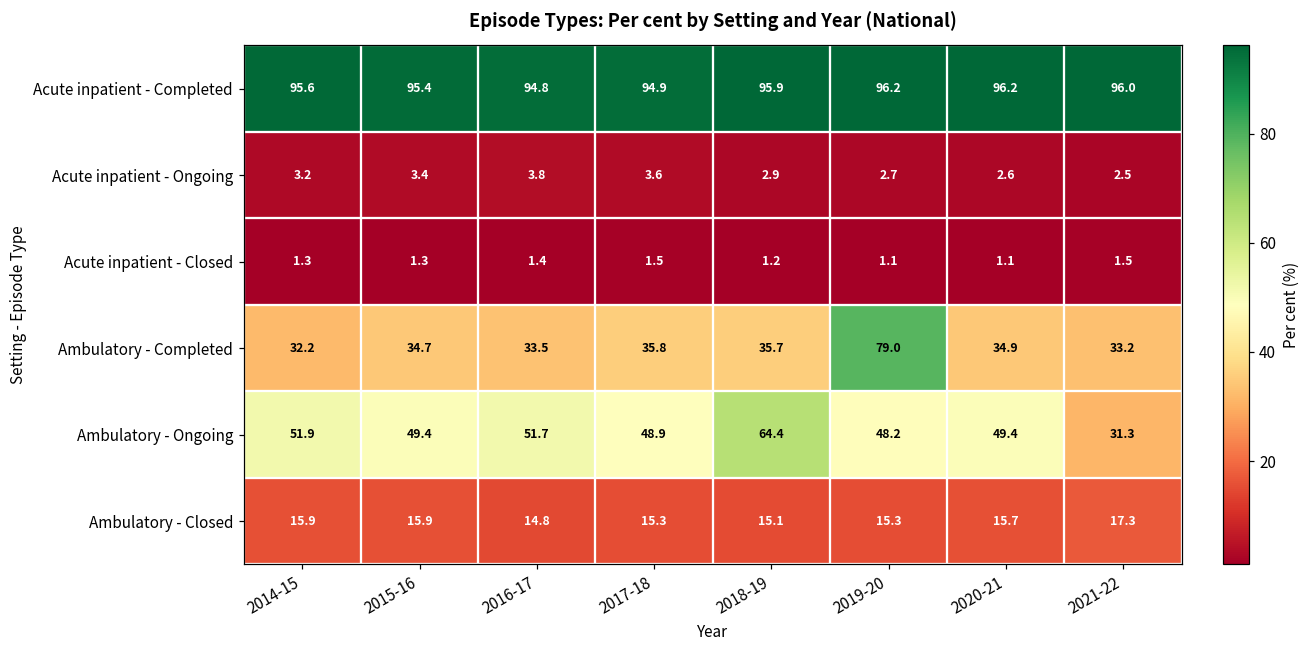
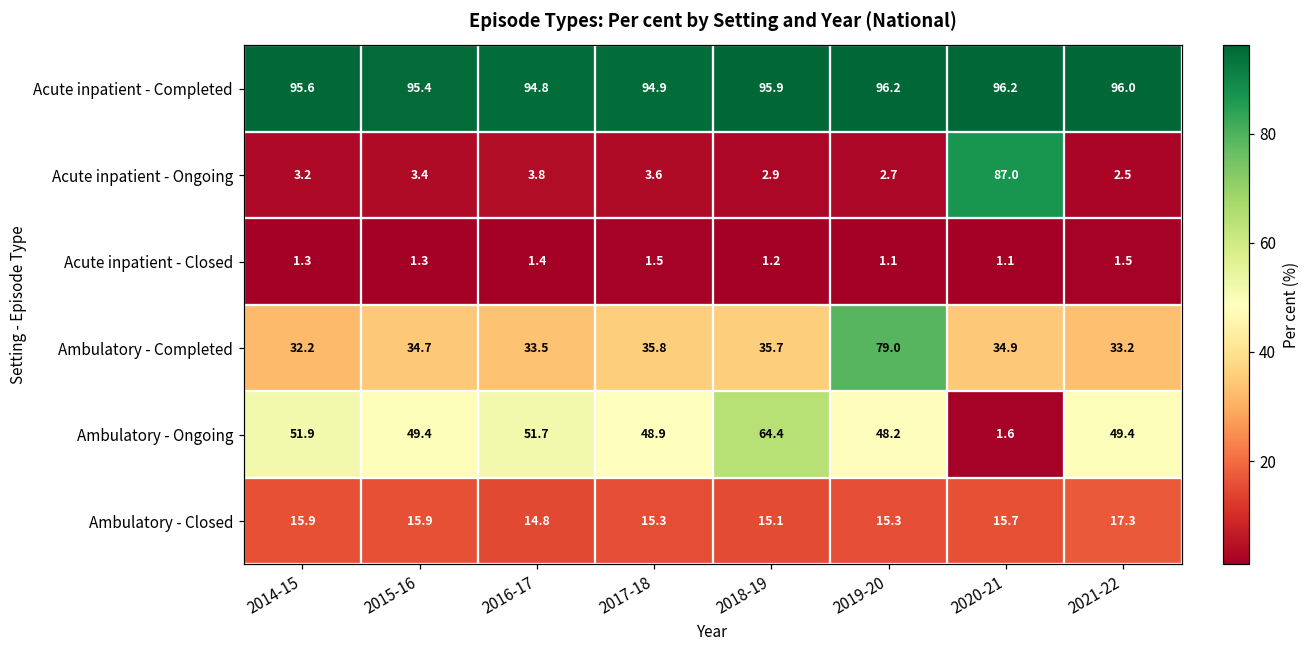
Acute inpatient - Ongoing, 2020-21: 2.6 -> 87.0
Ambulatory - Ongoing, 2020-21: 49.4 -> 1.6
Ambulatory - Ongoing, 2021-22: 31.3 -> 49.4
